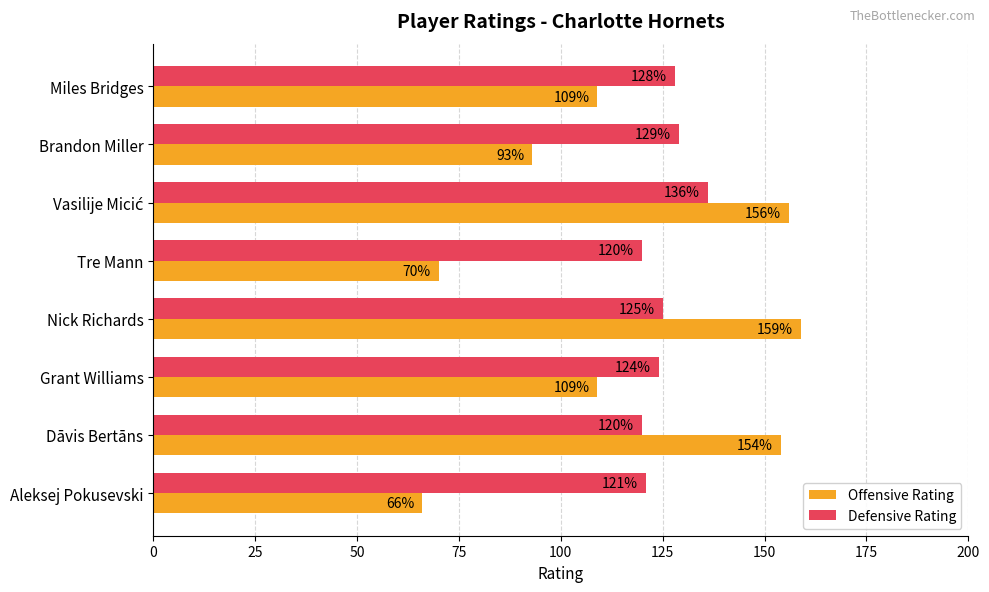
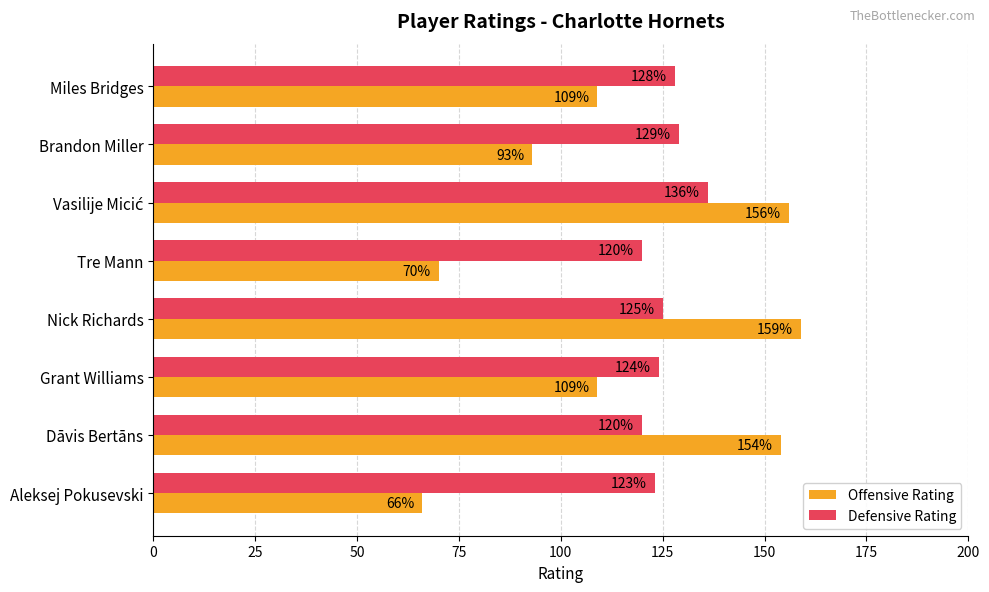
Defensive Rating, Aleksej Pokusevski: 121% -> 123%
